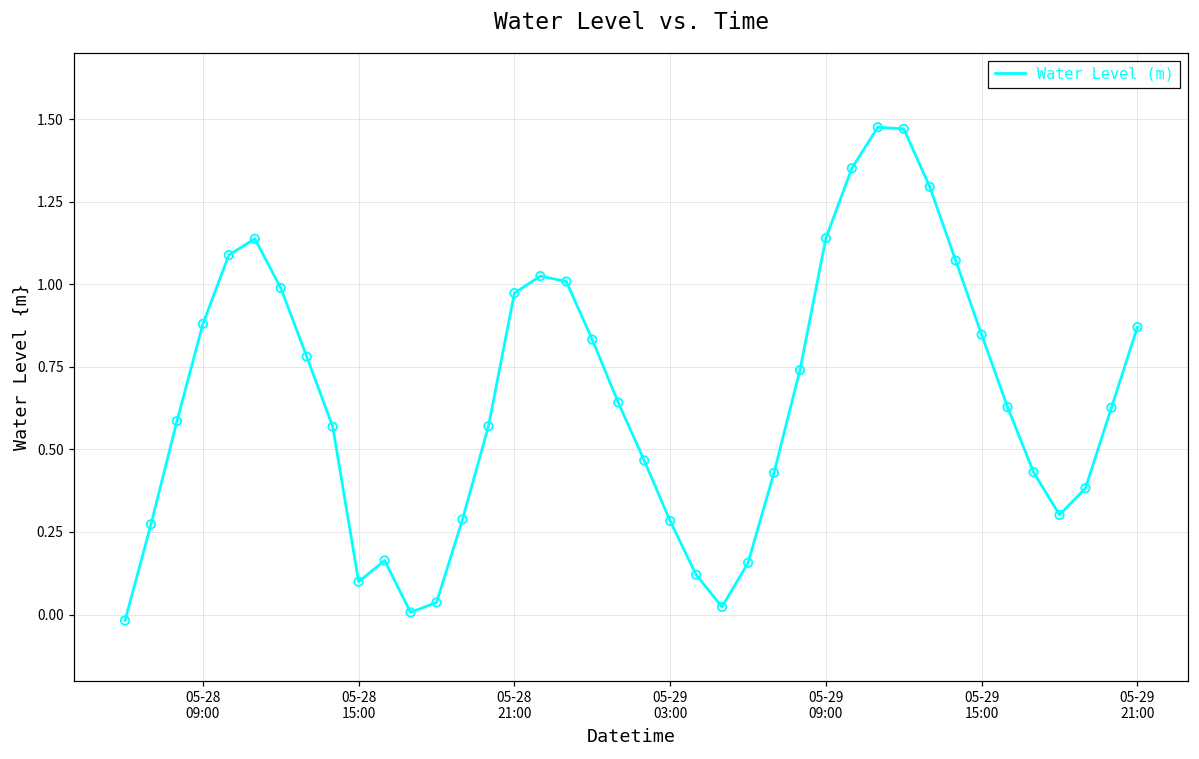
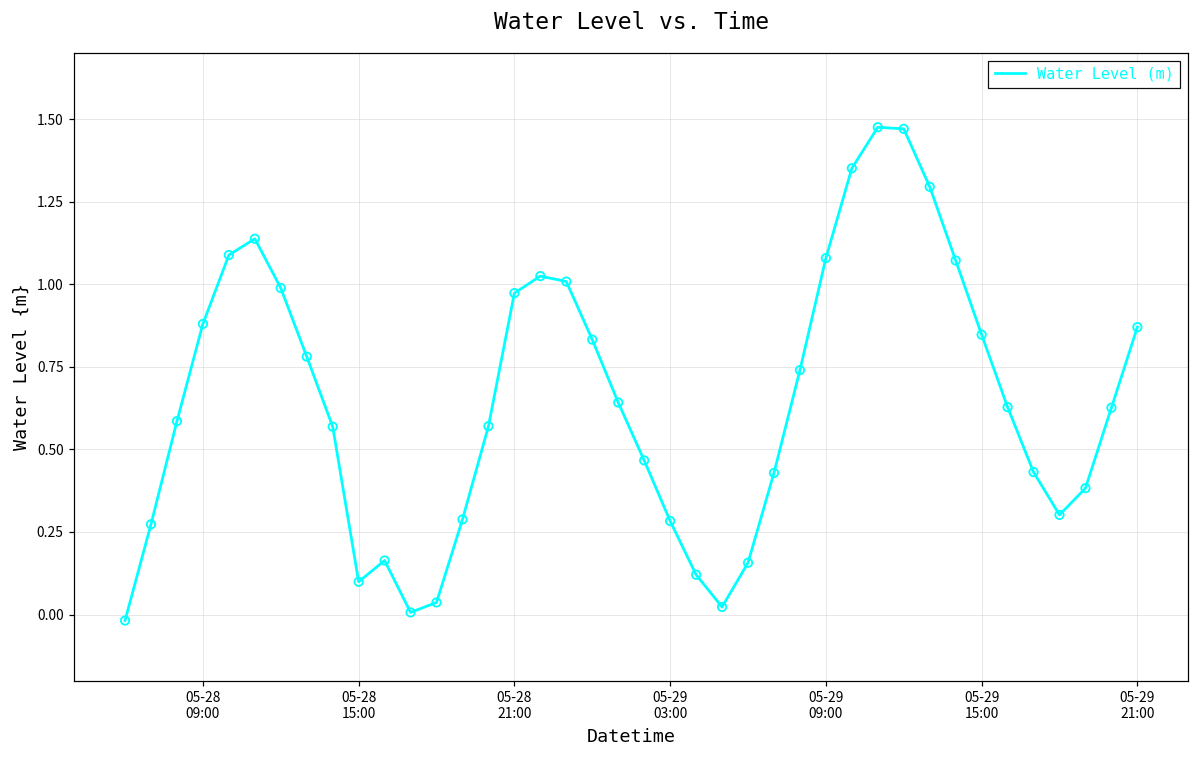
05-29 09:00: 1.14 -> 1.08
